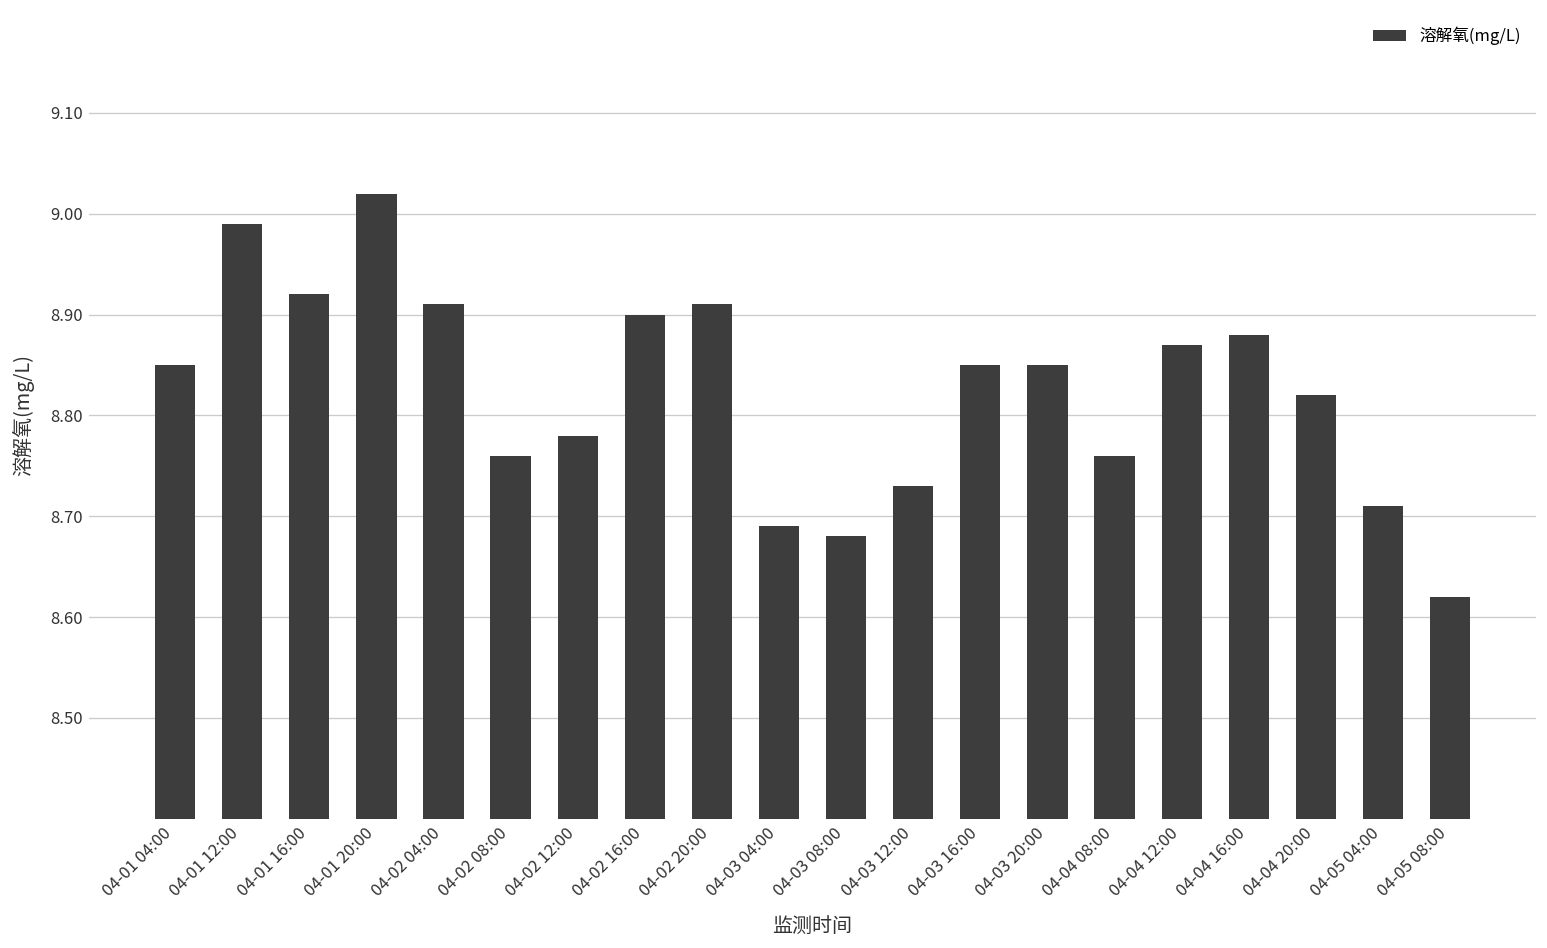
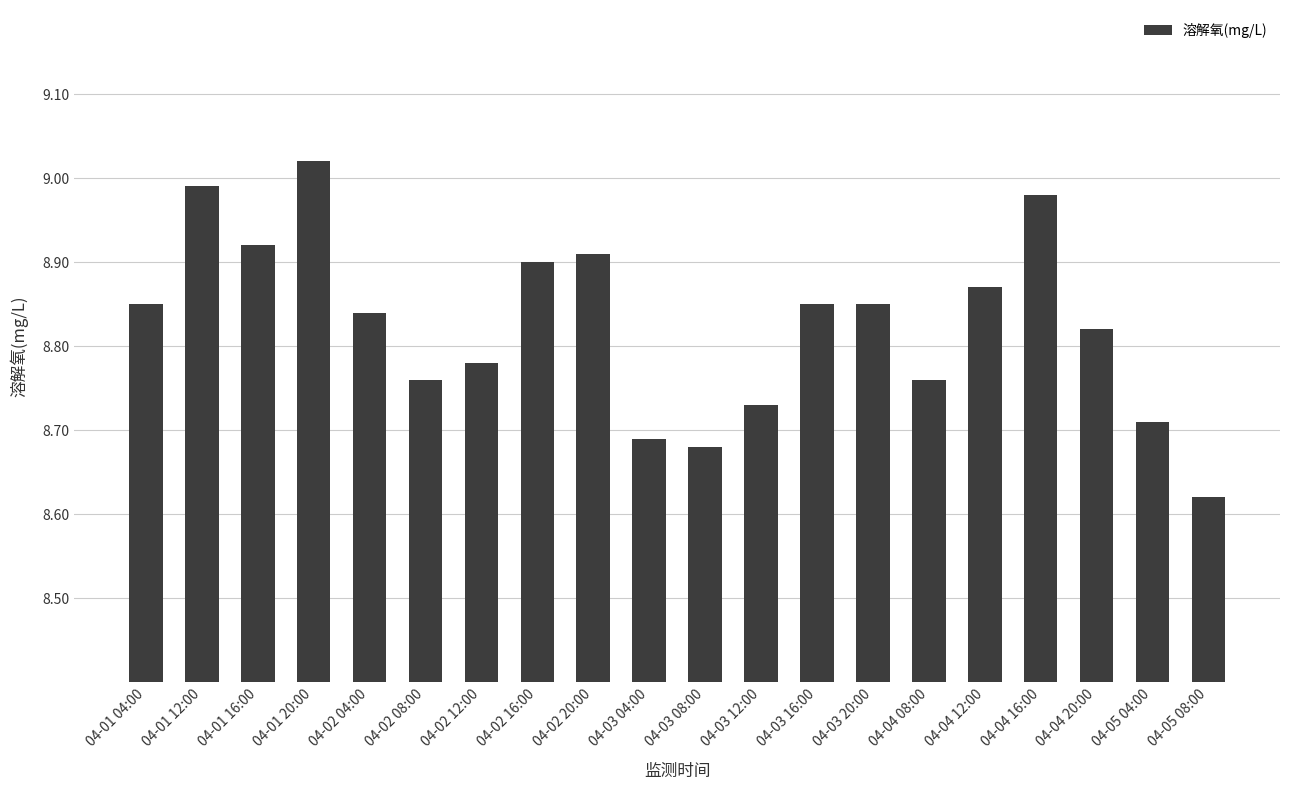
04-02 04:00: 8.91 -> 8.84
04-04 16:00: 8.88 -> 8.98
